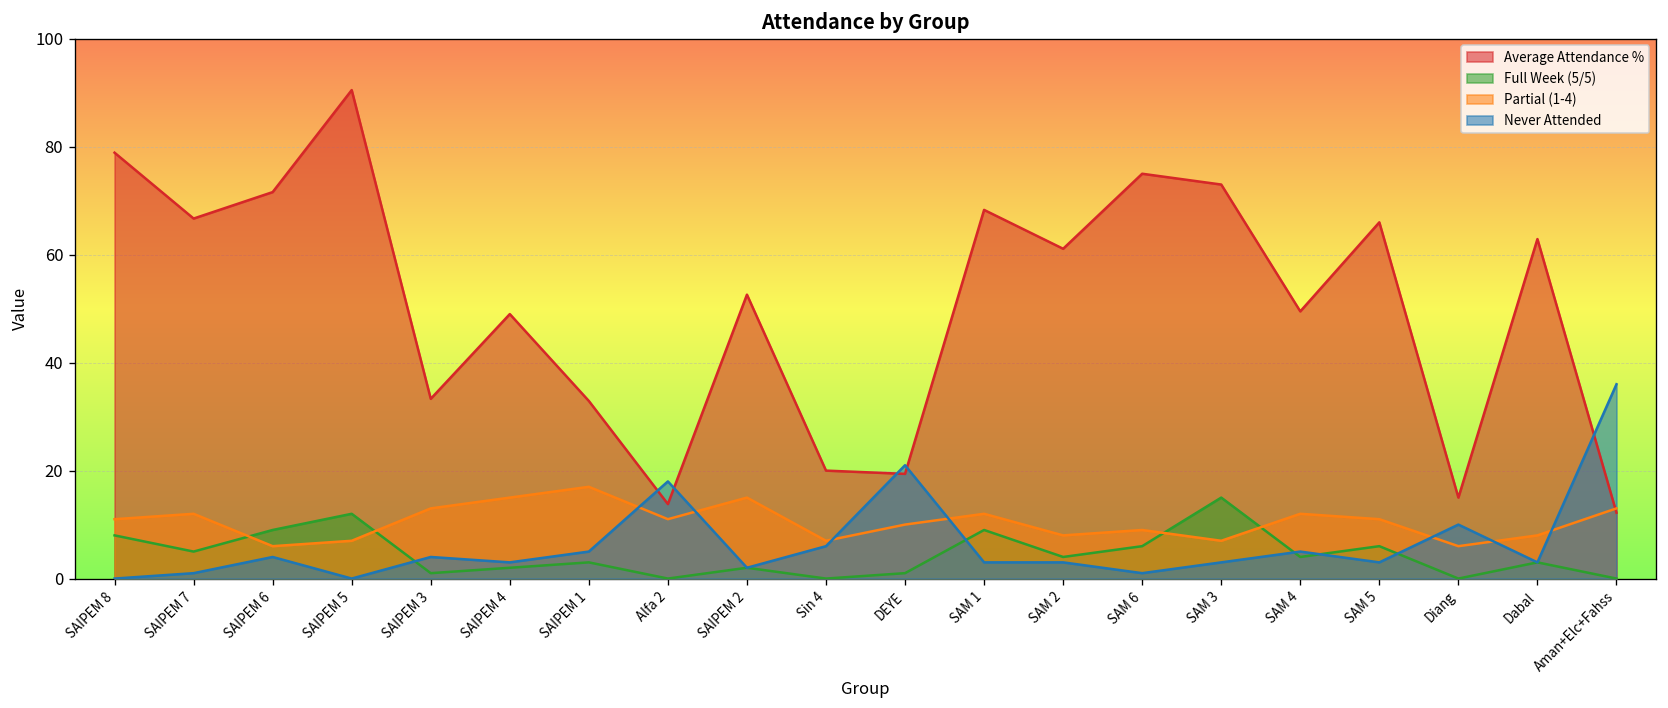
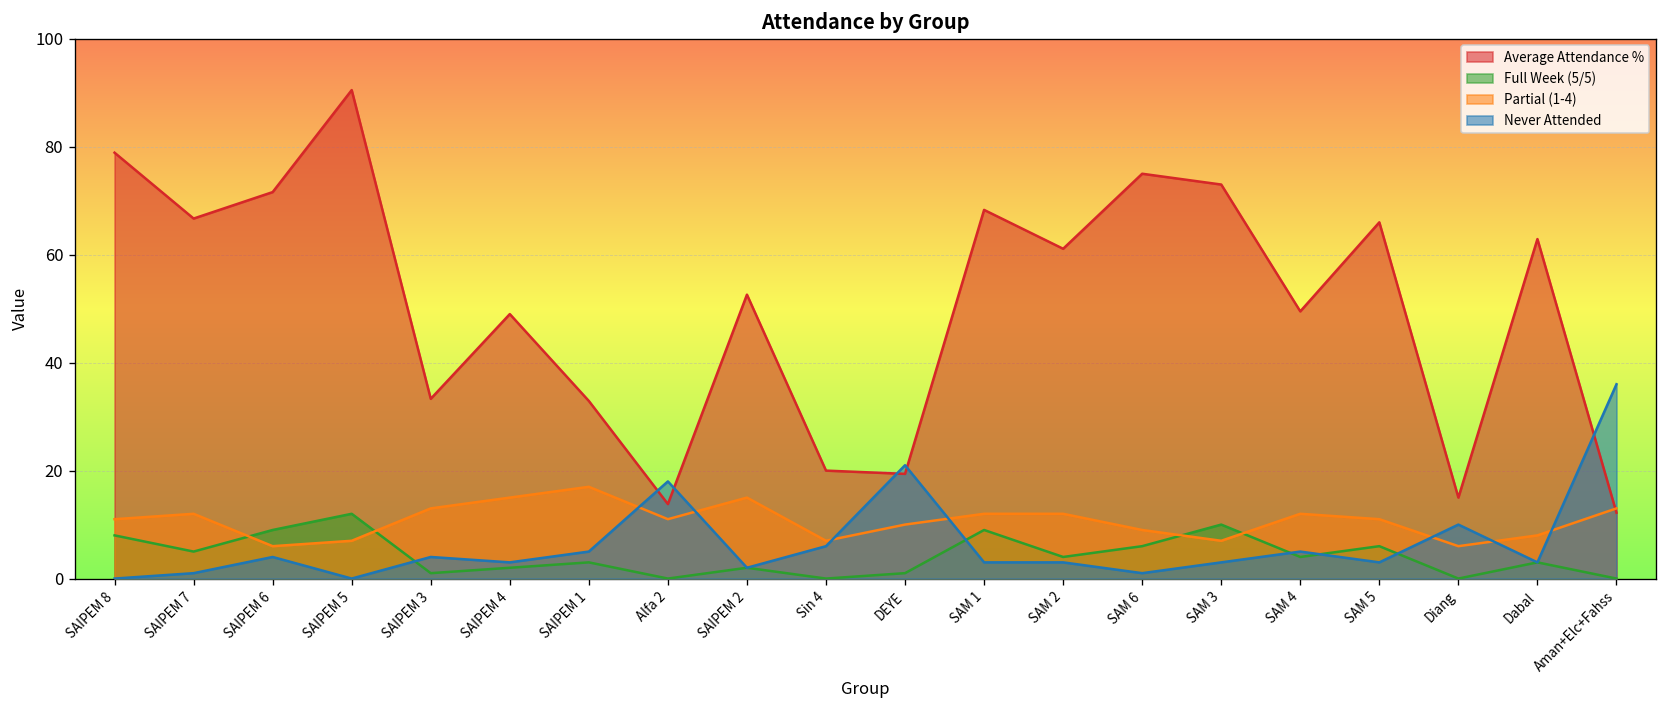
Partial (1-4), SAM 2: 8 -> 12
Full Week (5/5), SAM 3: 15 -> 10
